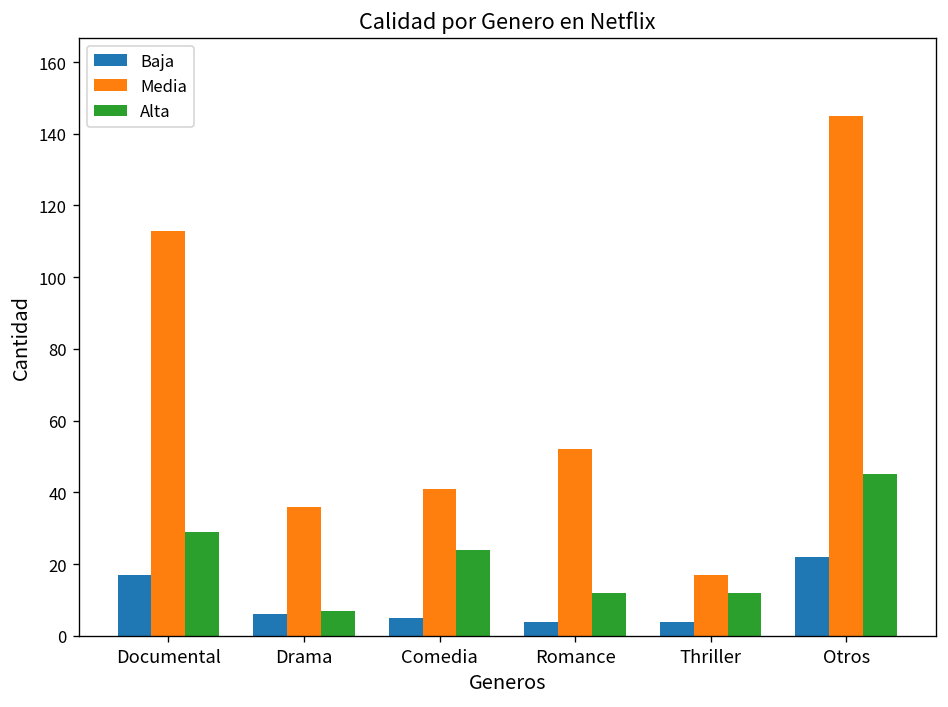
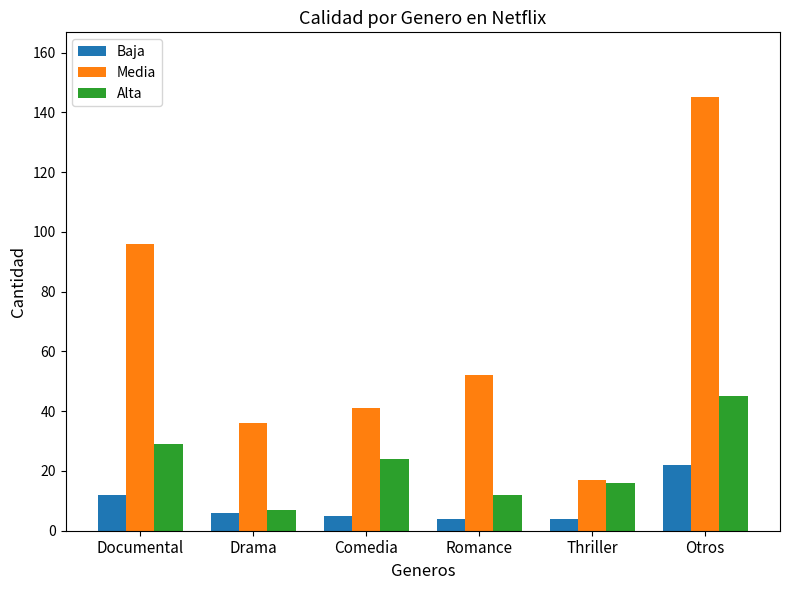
Baja, Documental: 17 -> 12
Media, Documental: 113 -> 96
Alta, Thriller: 12 -> 16
